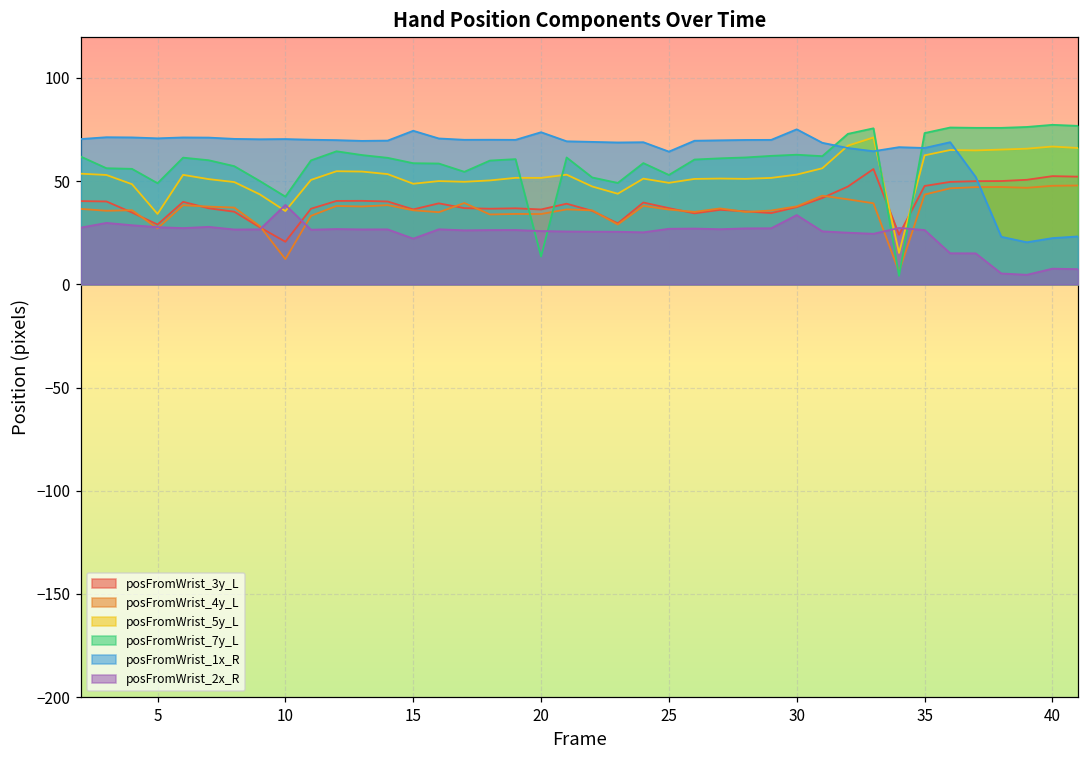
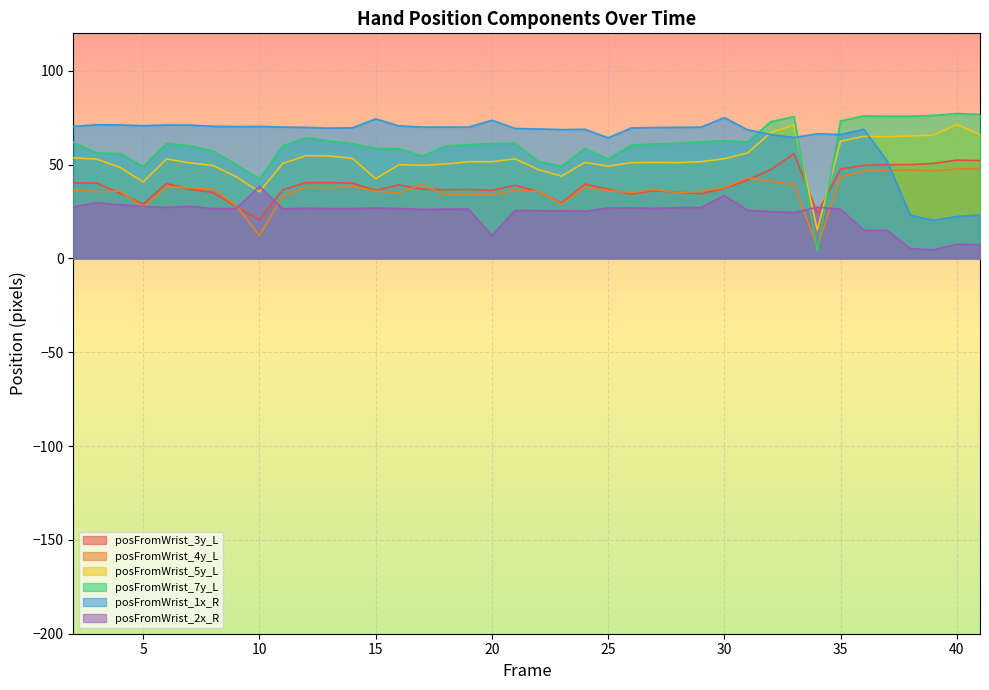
posFromWrist_5y_L, 5: 34 -> 41
posFromWrist_5y_L, 15: 49 -> 42
posFromWrist_2x_R, 15: 22 -> 27
posFromWrist_7y_L, 20: 13 -> 61
posFromWrist_2x_R, 20: 26 -> 12
posFromWrist_5y_L, 40: 67 -> 71
